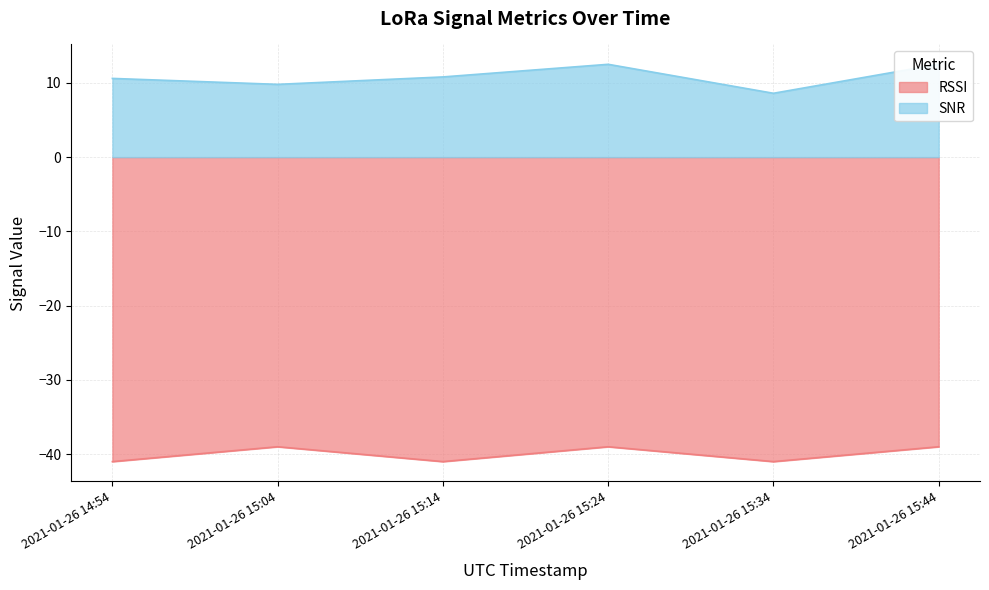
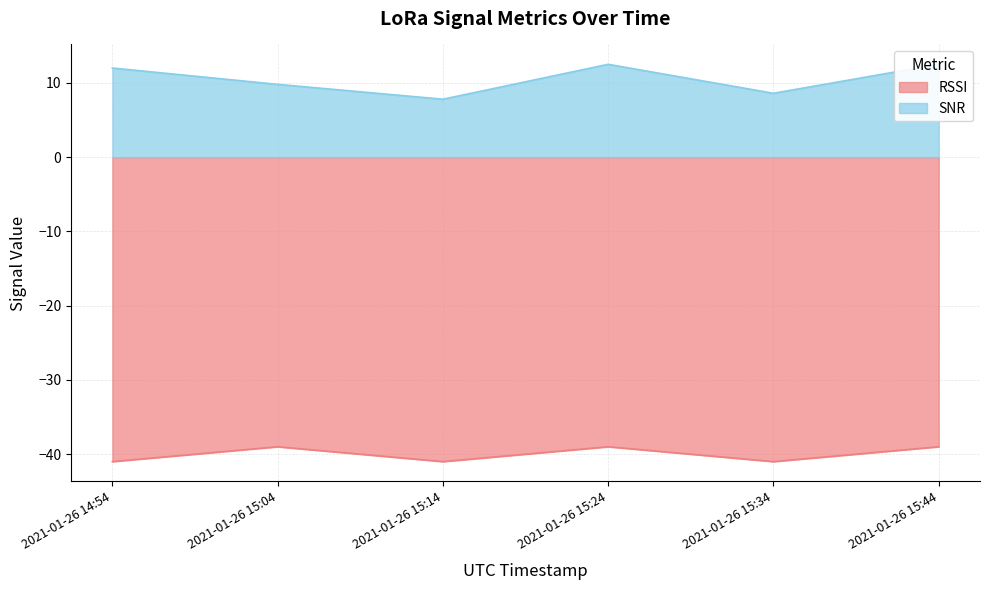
SNR, 2021-01-26 14:54: 11 -> 12
SNR, 2021-01-26 15:14: 11 -> 8
